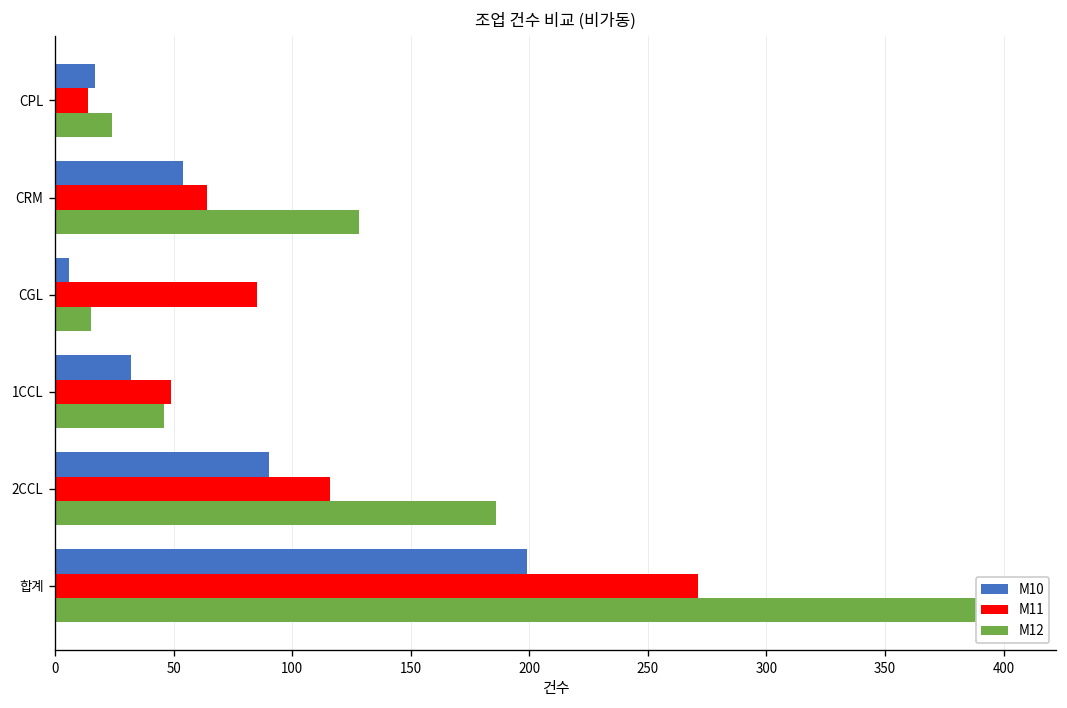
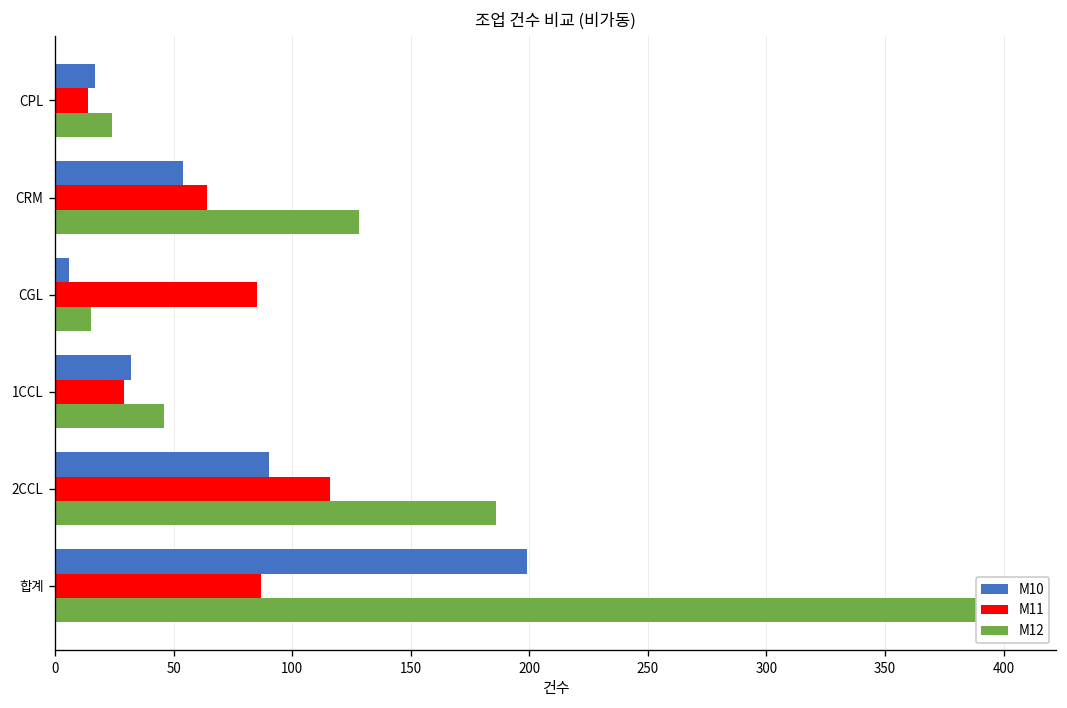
M11, 1CCL: 49 -> 29
M11, 합계: 271 -> 87
